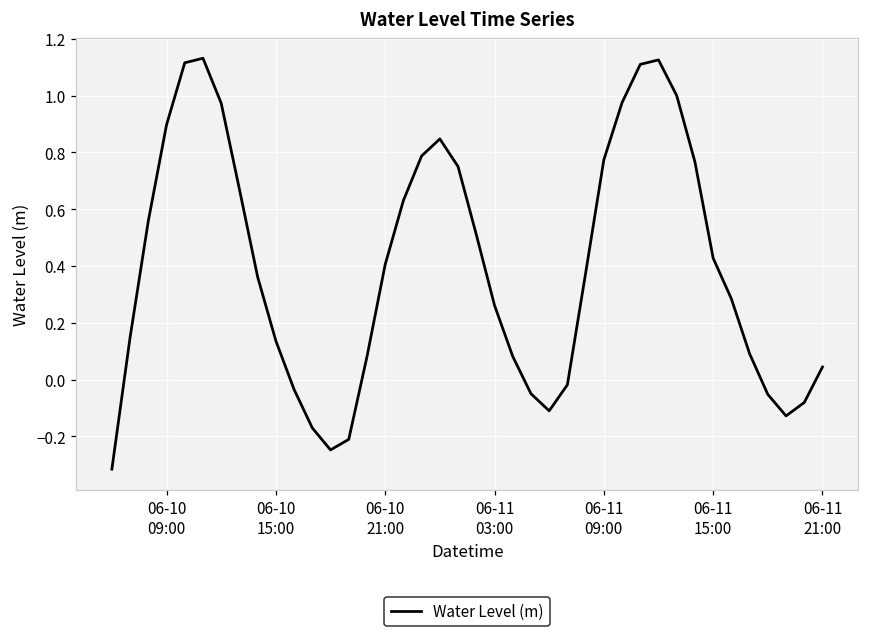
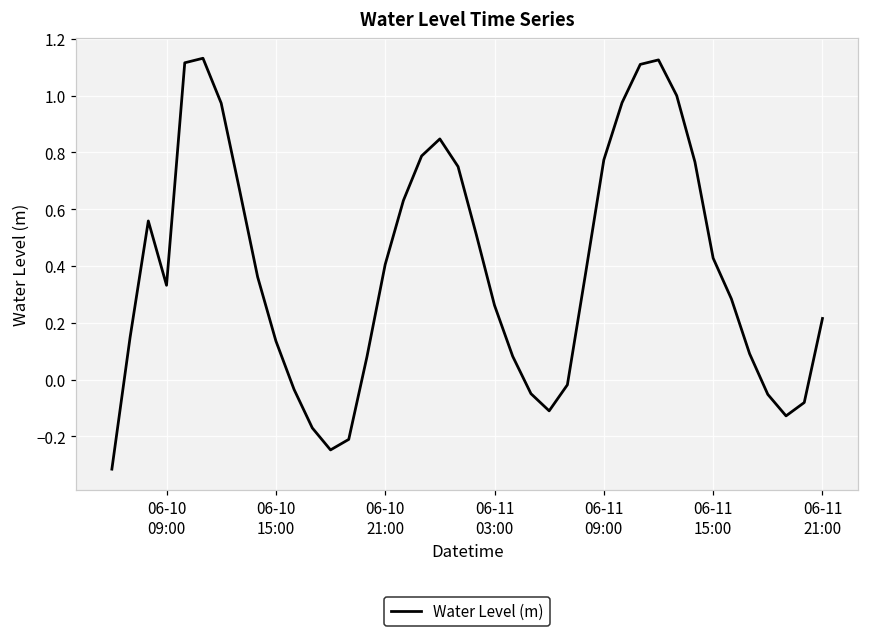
06-10 09:00: 0.90 -> 0.33
06-11 21:00: 0.04 -> 0.22
